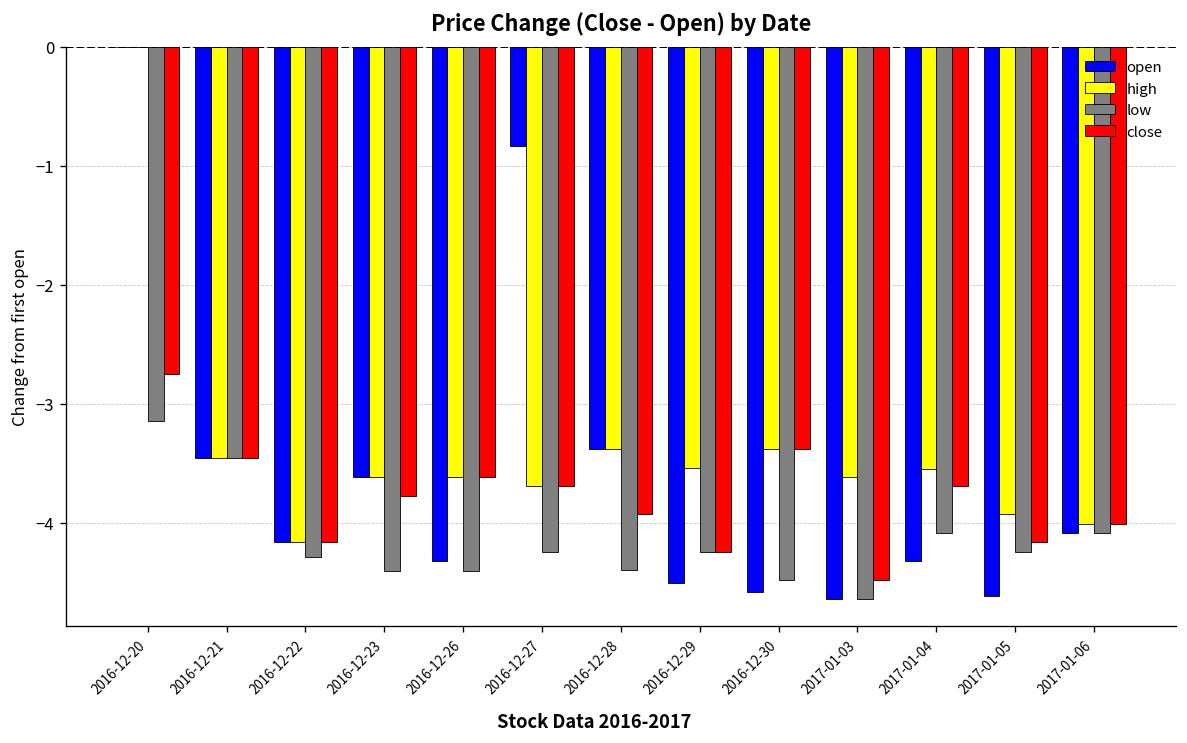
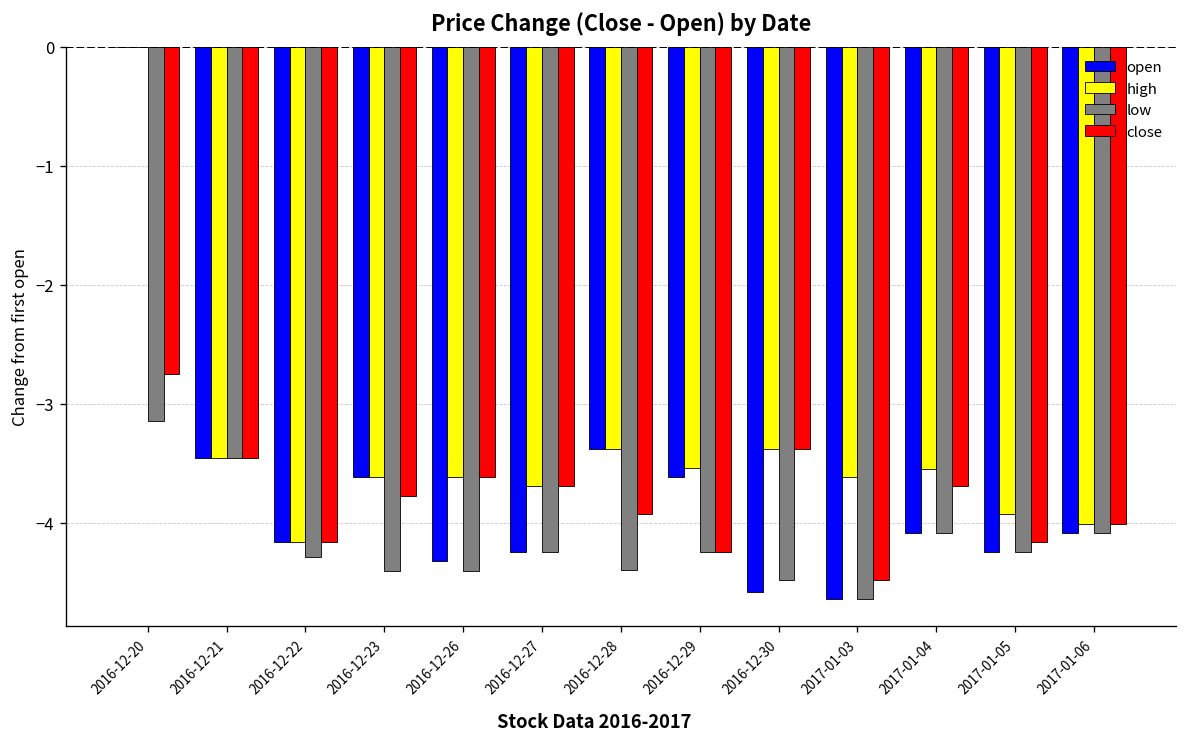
open, 2016-12-27: -0.8 -> -4.2
open, 2016-12-29: -4.5 -> -3.6
open, 2017-01-04: -4.3 -> -4.1
open, 2017-01-05: -4.6 -> -4.2
